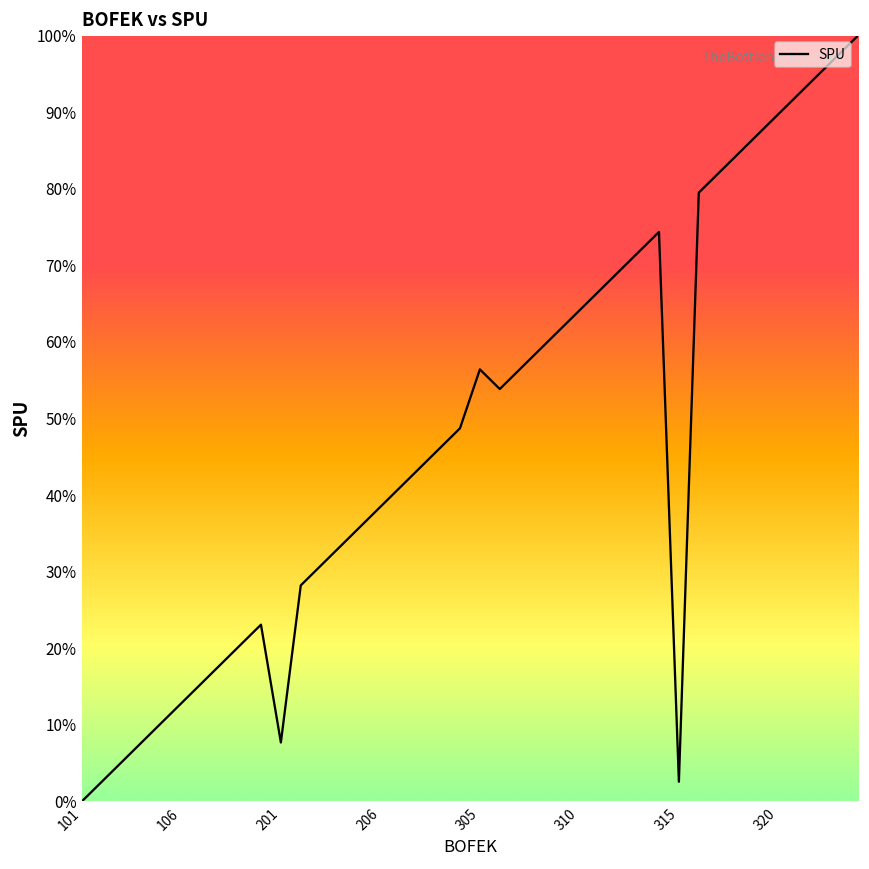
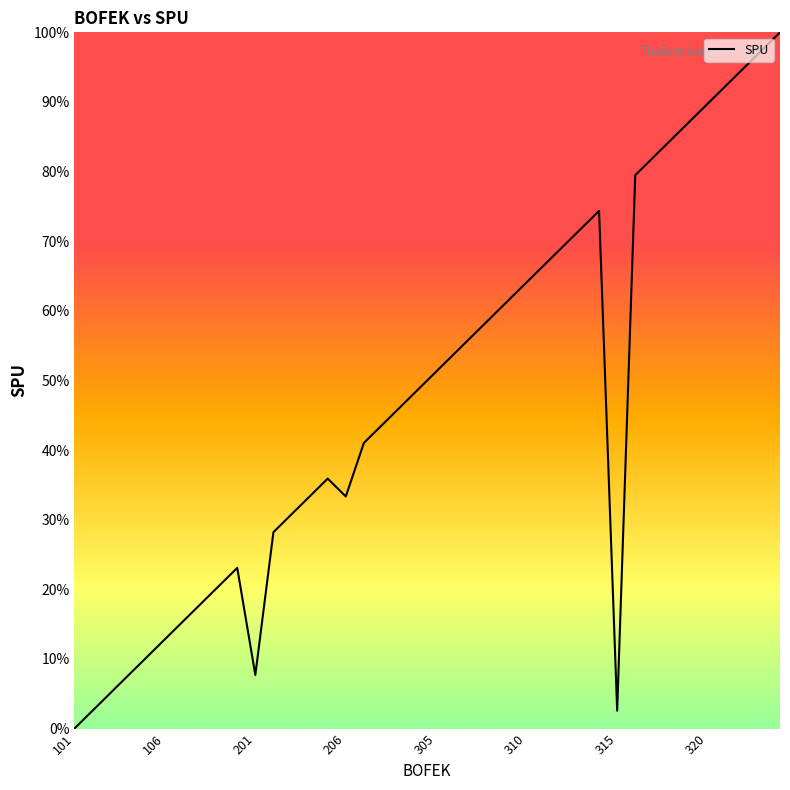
206: 38% -> 33%
305: 56% -> 51%
